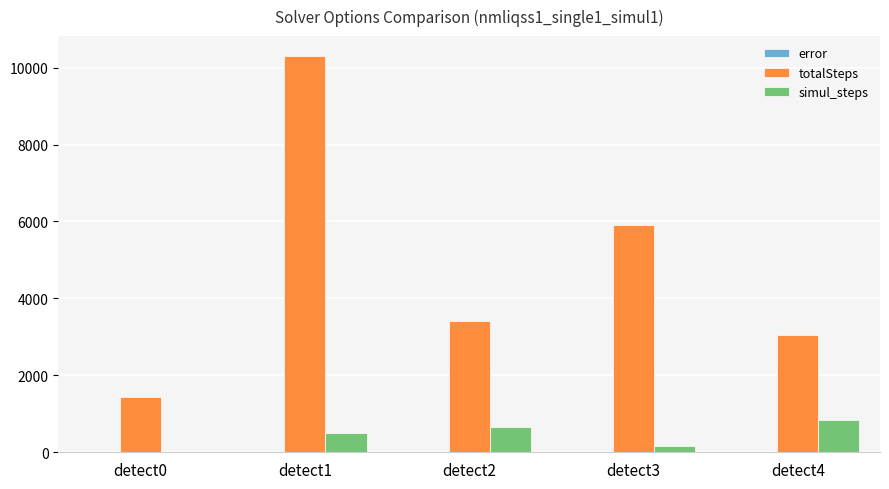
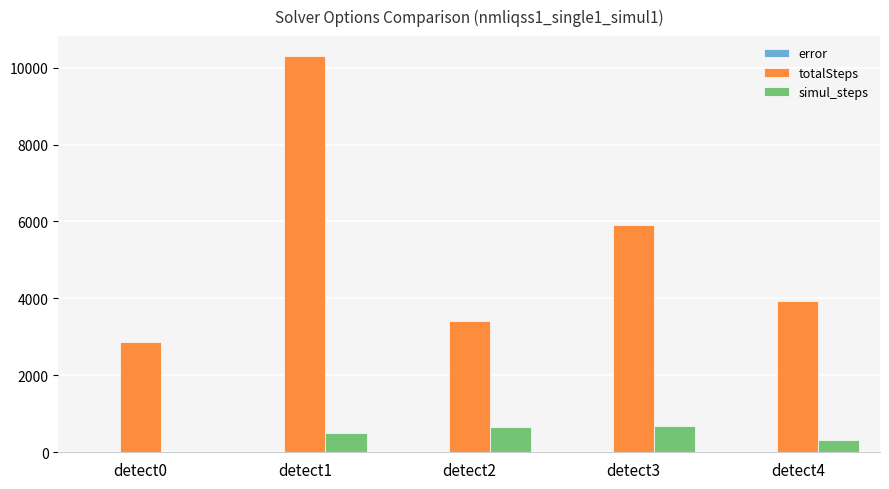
totalSteps, detect0: 1400 -> 2900
simul_steps, detect3: 200 -> 700
totalSteps, detect4: 3000 -> 3900
simul_steps, detect4: 900 -> 300
